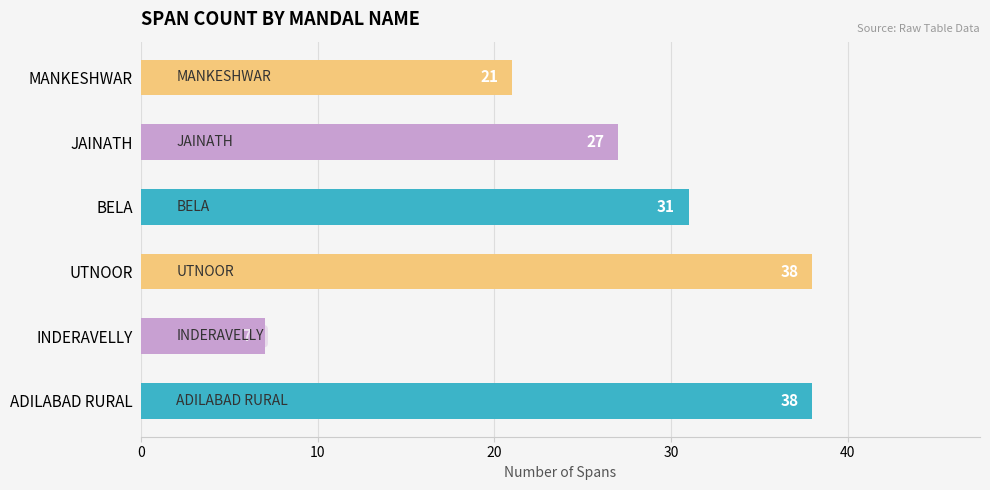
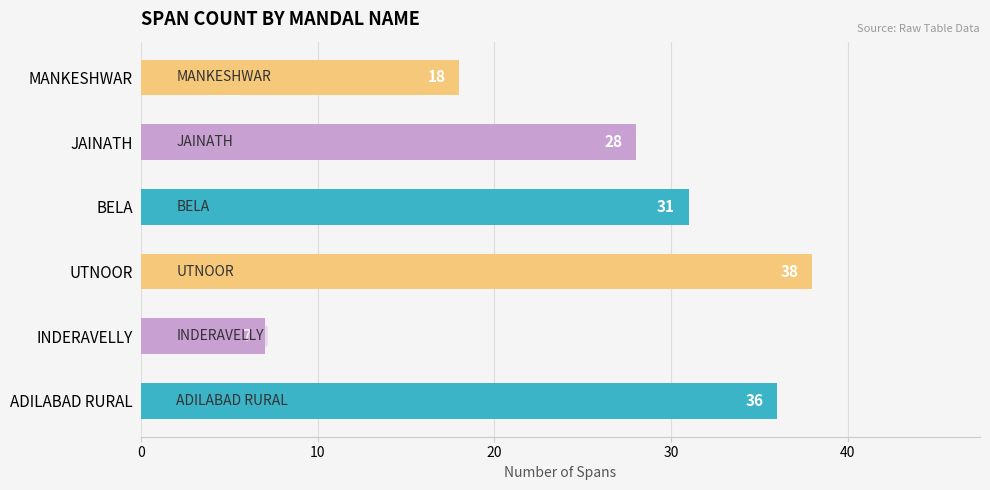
MANKESHWAR: 21 -> 18
JAINATH: 27 -> 28
ADILABAD RURAL: 38 -> 36
